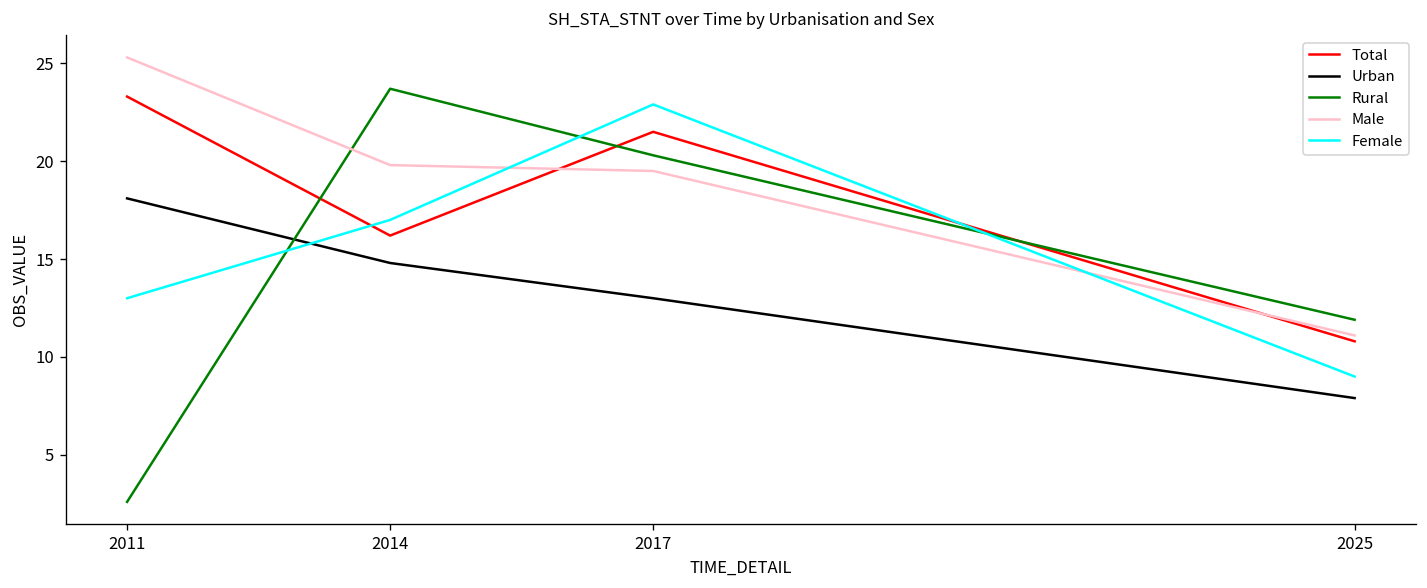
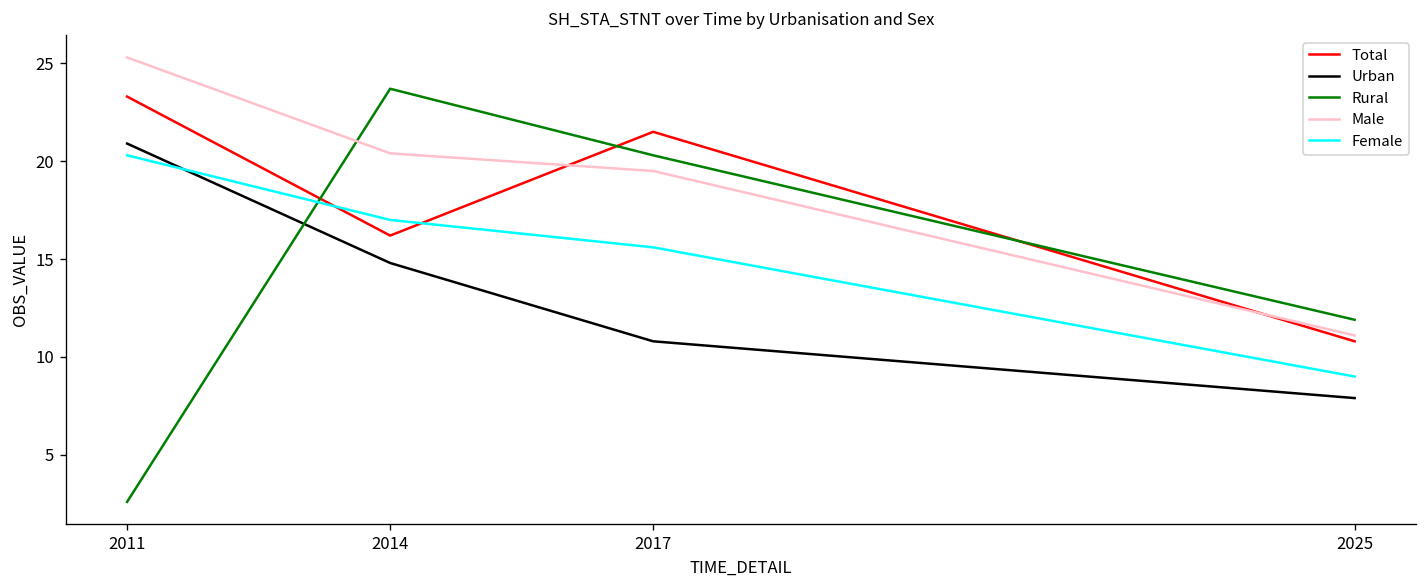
Urban, 2011: 18.1 -> 20.9
Female, 2011: 13.0 -> 20.3
Male, 2014: 19.8 -> 20.4
Urban, 2017: 13.0 -> 10.8
Female, 2017: 22.9 -> 15.6
